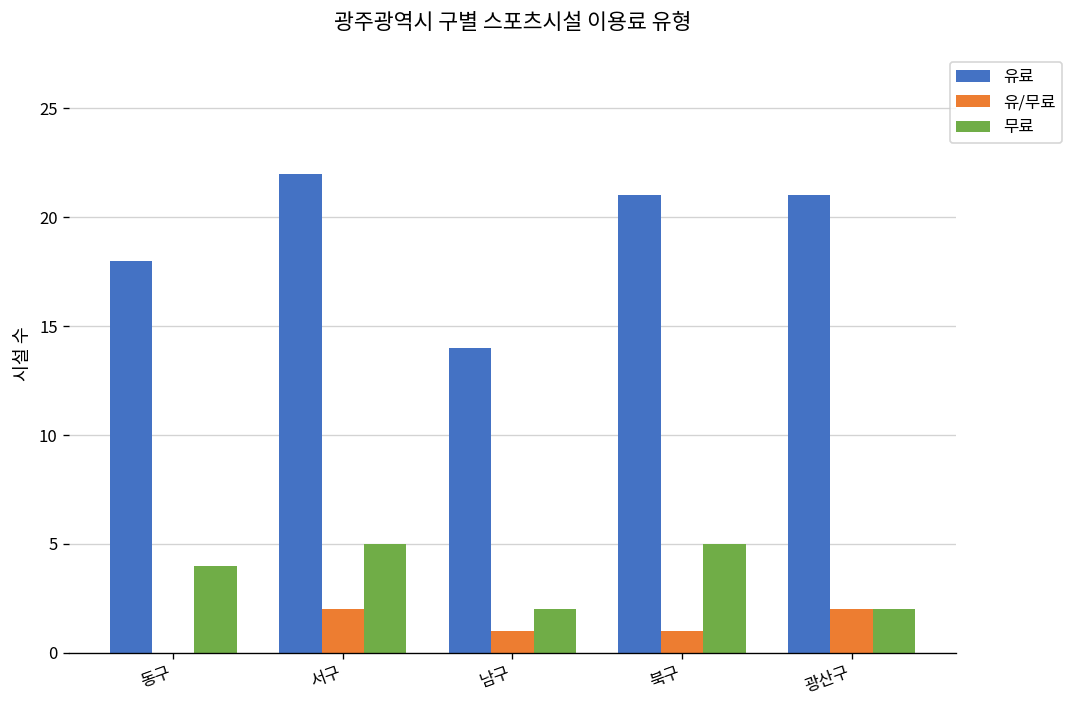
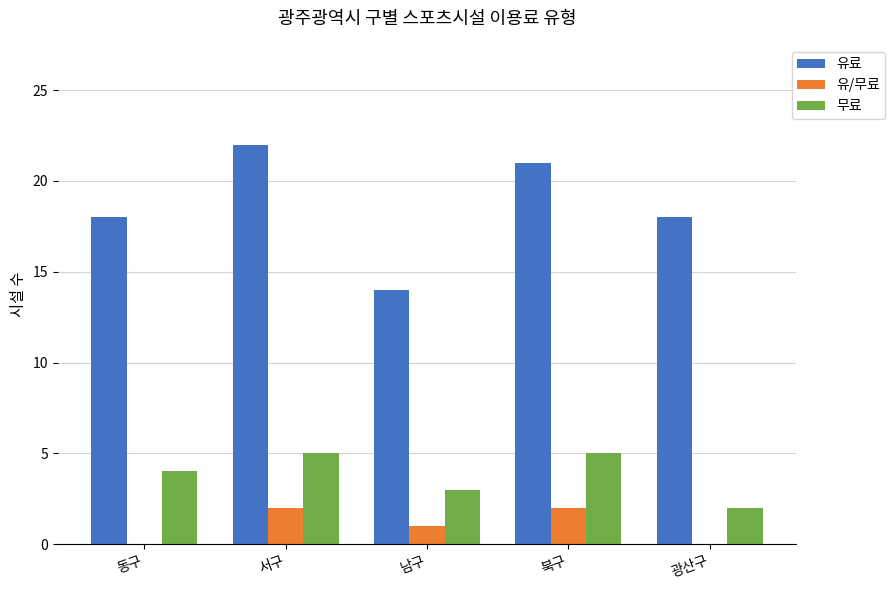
무료, 남구: 2 -> 3
유/무료, 북구: 1 -> 2
유료, 광산구: 21 -> 18
유/무료, 광산구: 2 -> 0
